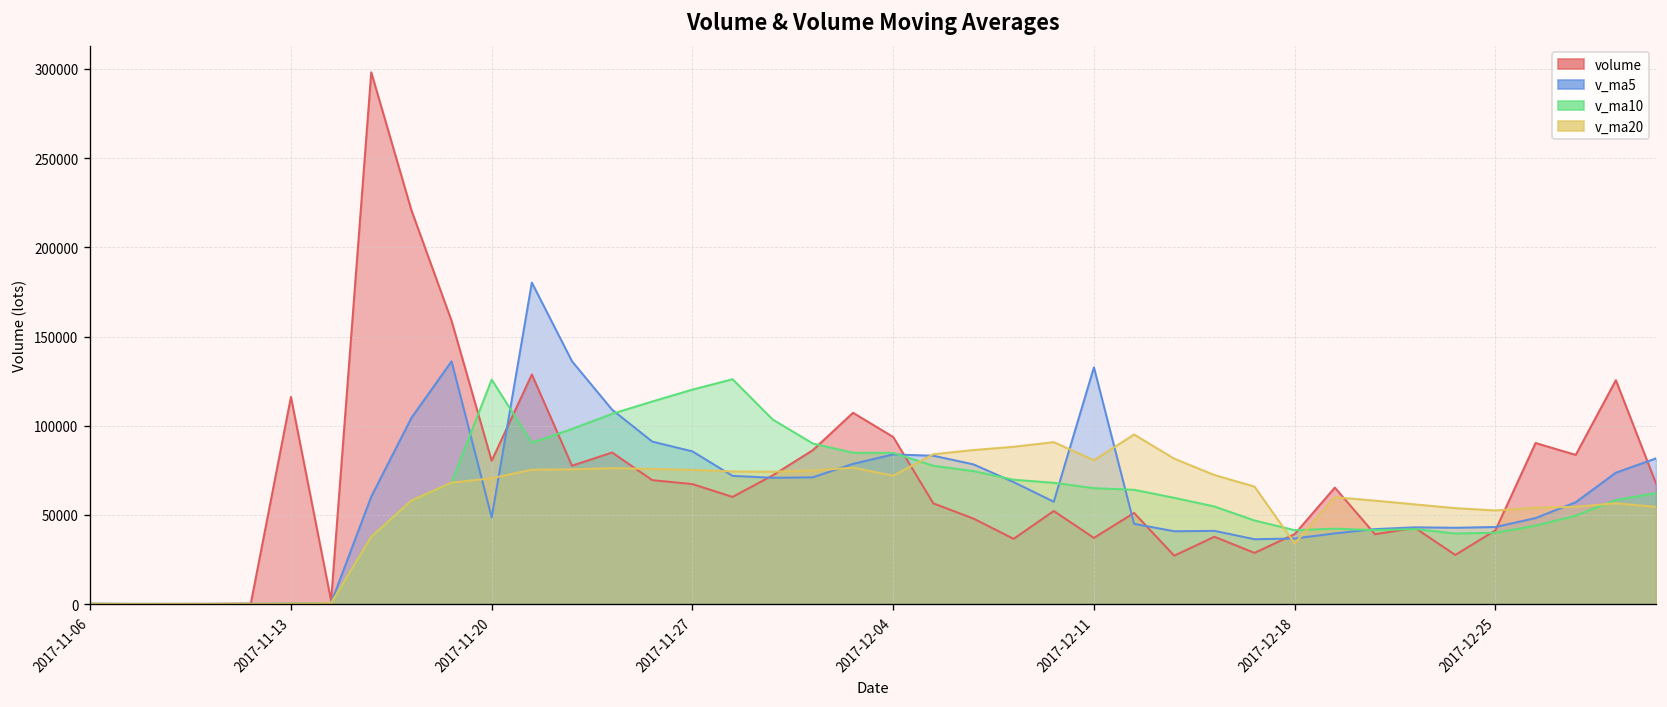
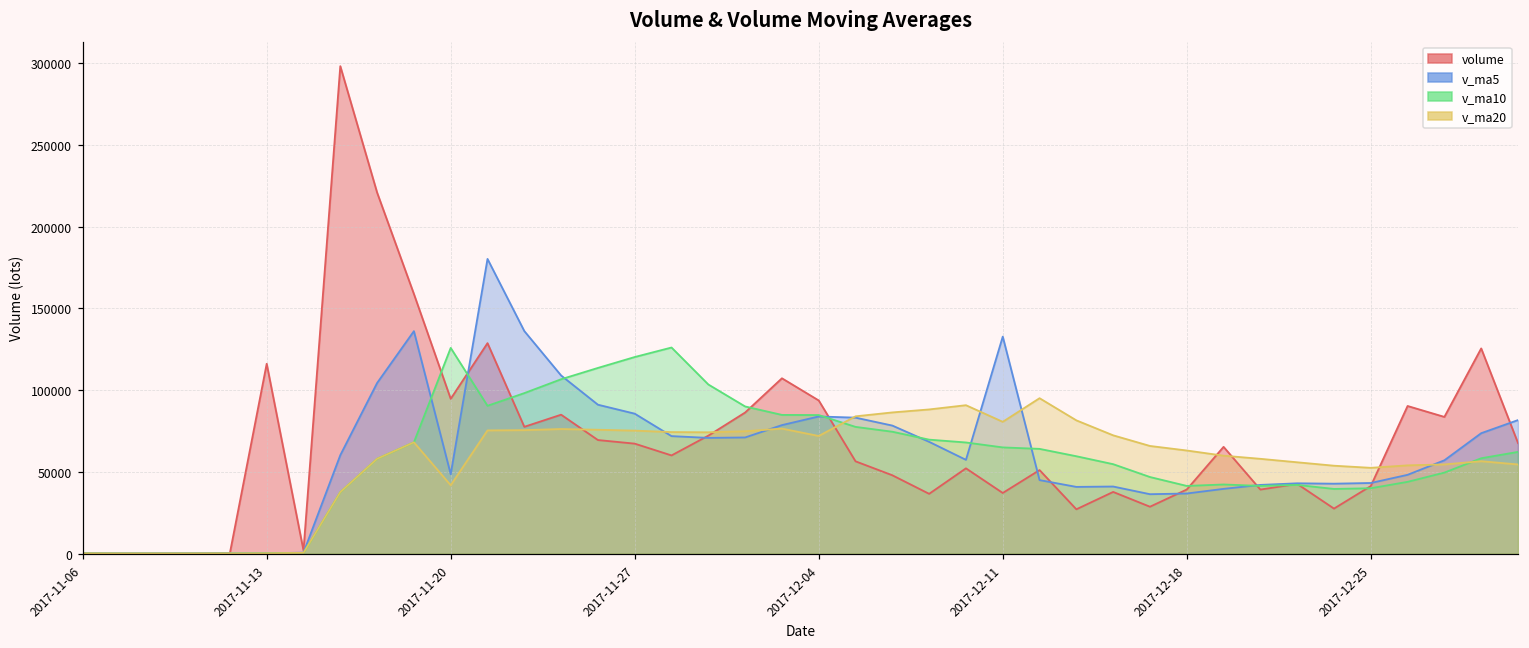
volume, 2017-11-20: 80000 -> 95000
v_ma20, 2017-11-20: 71000 -> 42000
v_ma20, 2017-12-18: 34000 -> 63000
